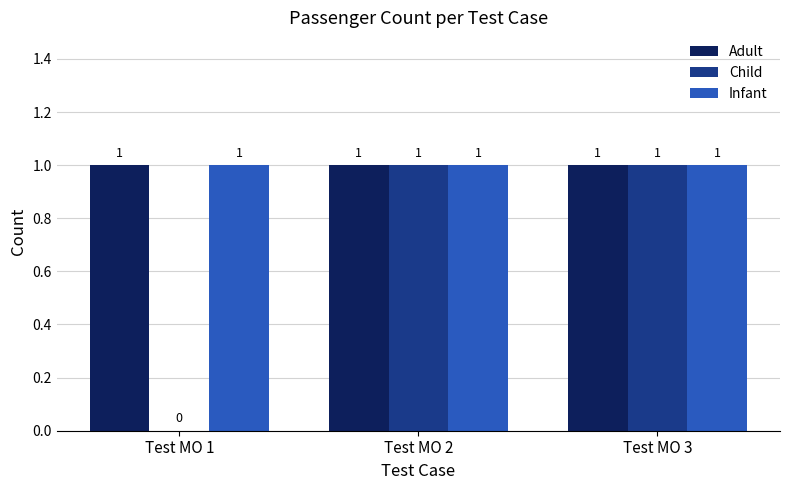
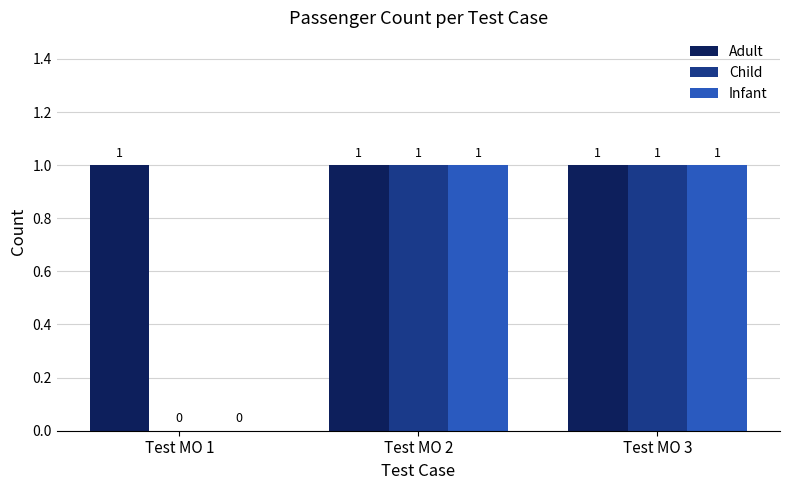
Infant, Test MO 1: 1 -> 0
